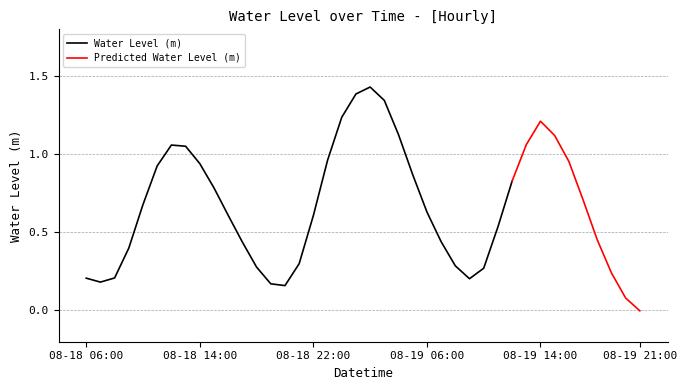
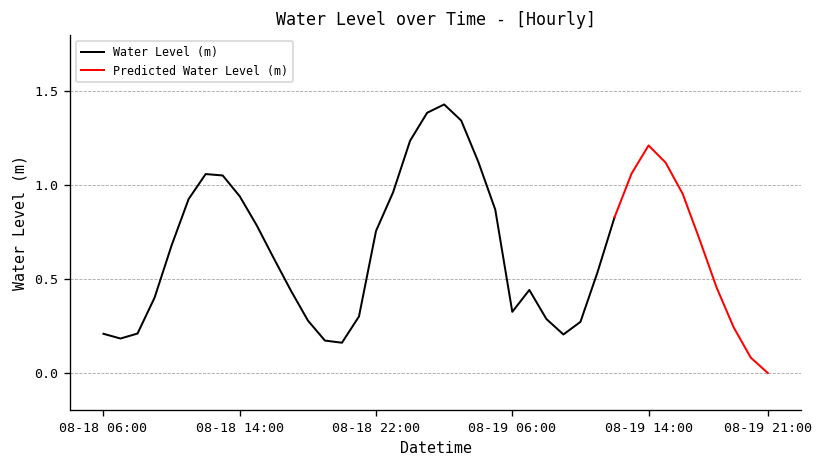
Water Level (m), 08-18 22:00: 0.61 -> 0.76
Water Level (m), 08-19 06:00: 0.63 -> 0.32
